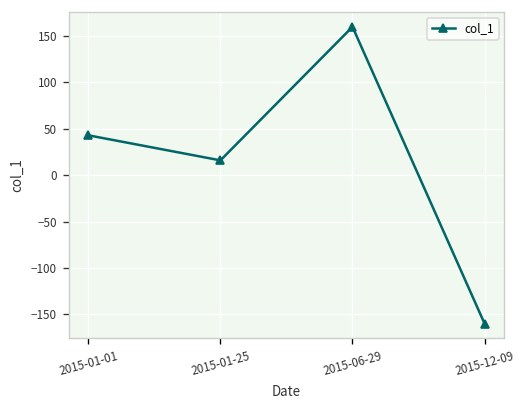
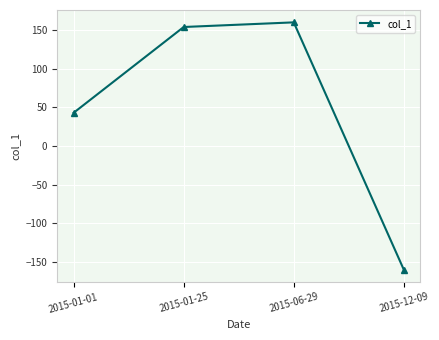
2015-01-25: 20 -> 150
